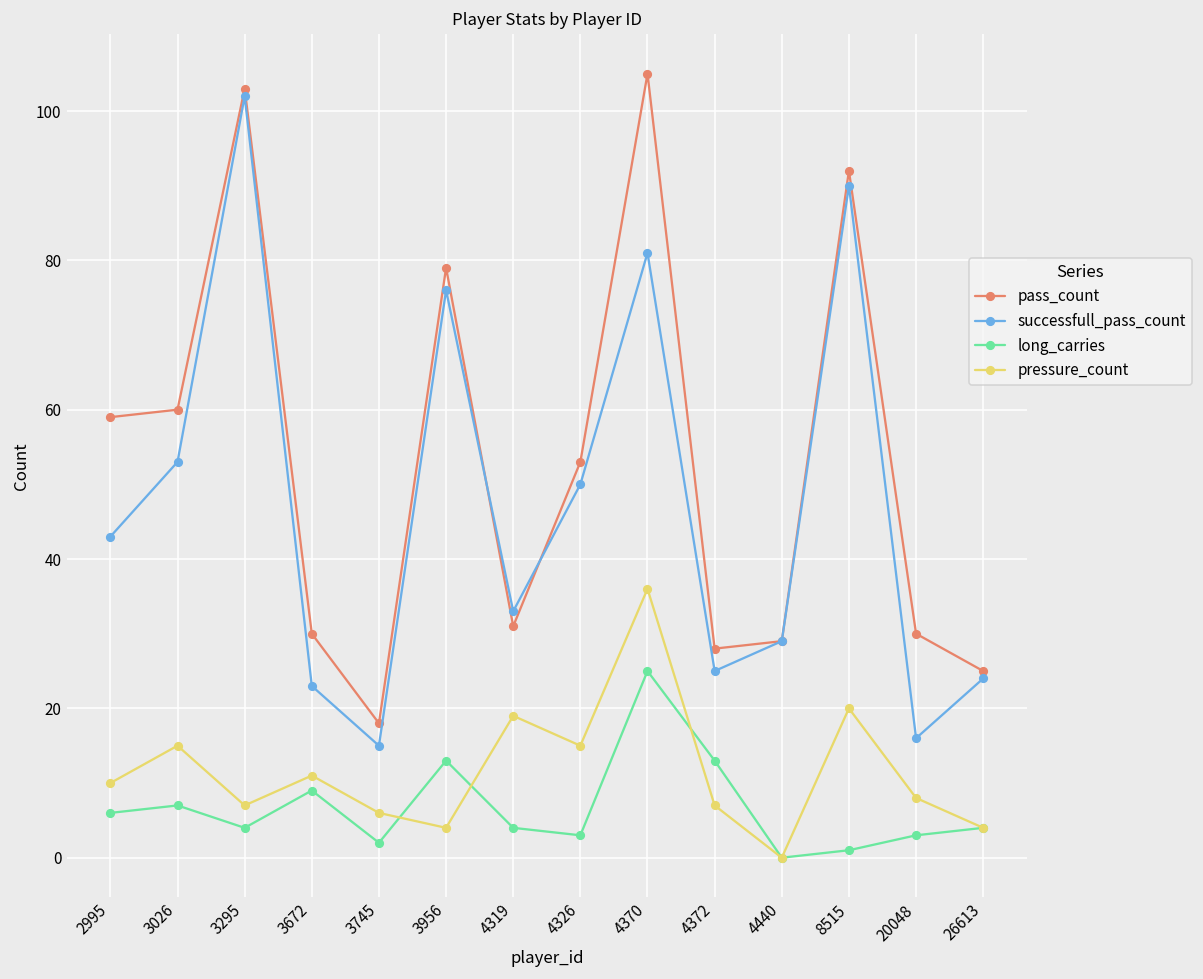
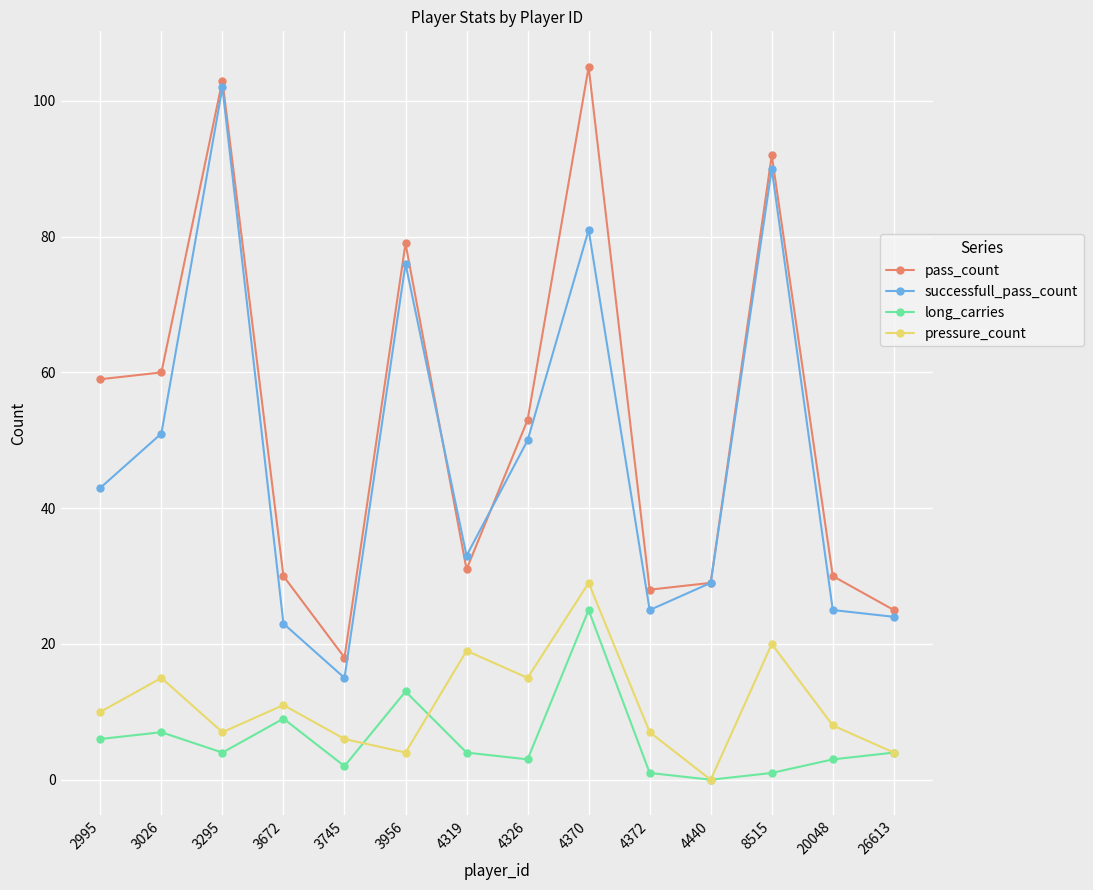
successfull_pass_count, 3026: 53 -> 51
pressure_count, 4370: 36 -> 29
long_carries, 4372: 13 -> 1
successfull_pass_count, 20048: 16 -> 25
